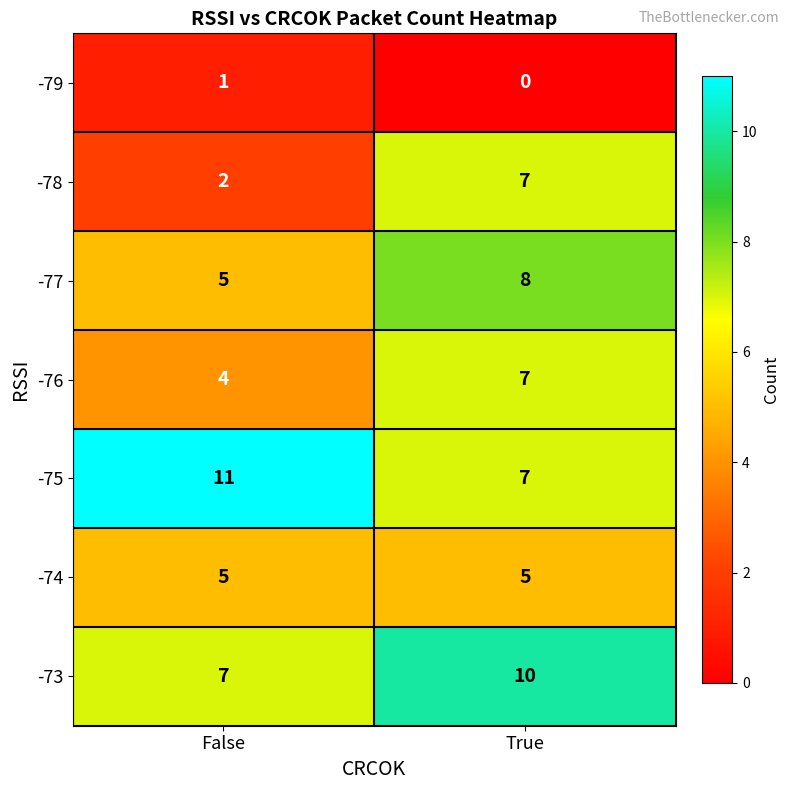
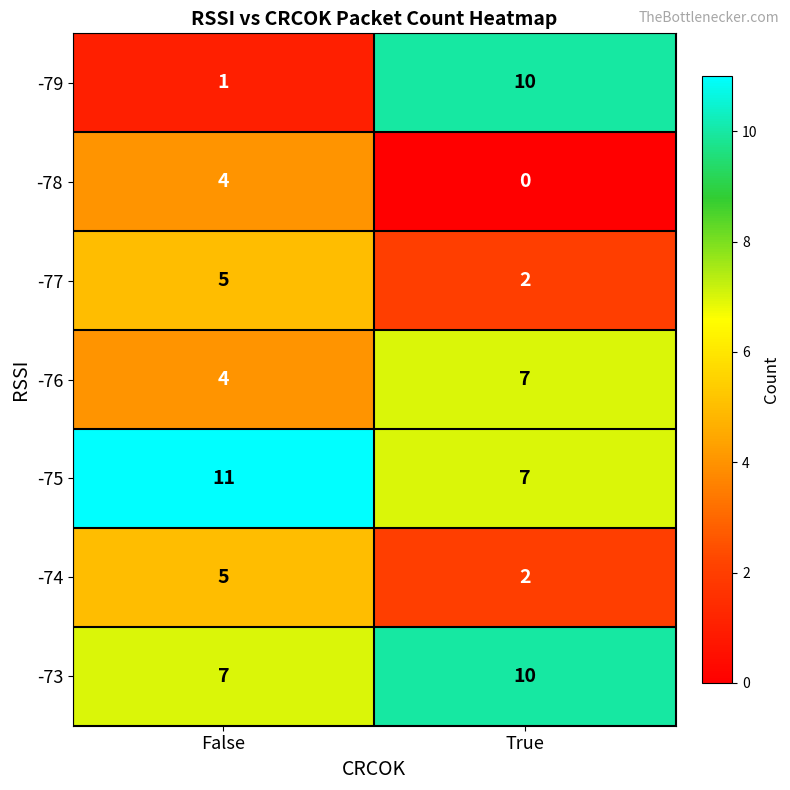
-79, True: 0 -> 10
-78, False: 2 -> 4
-78, True: 7 -> 0
-77, True: 8 -> 2
-74, True: 5 -> 2
